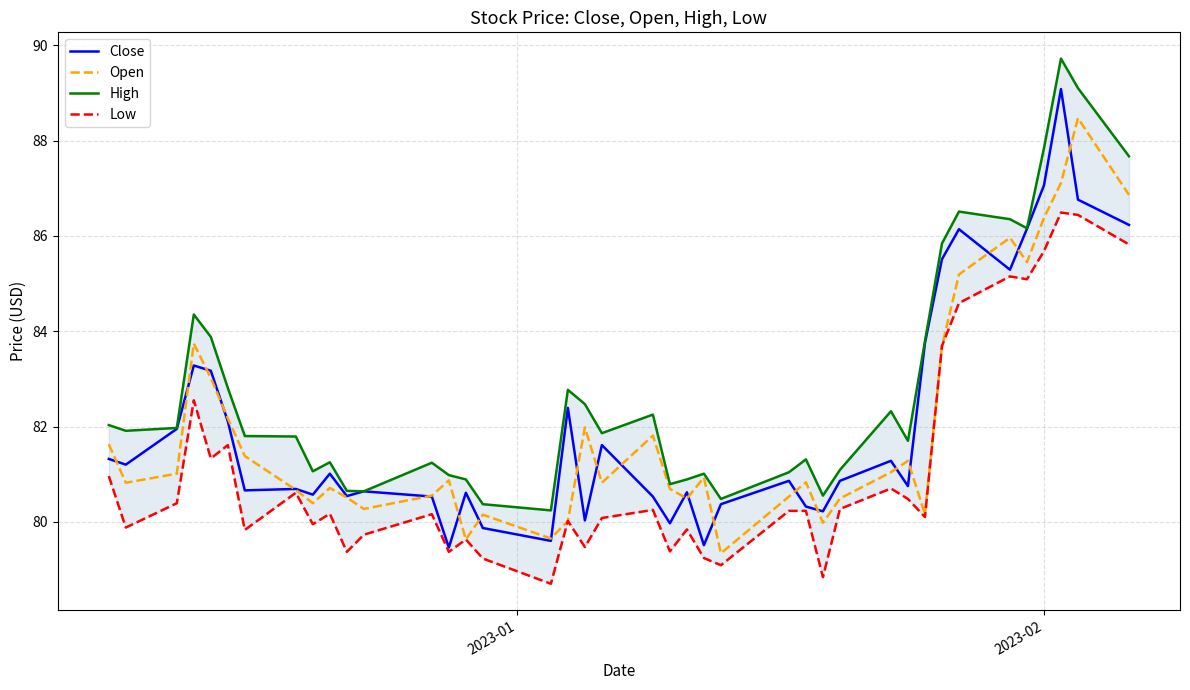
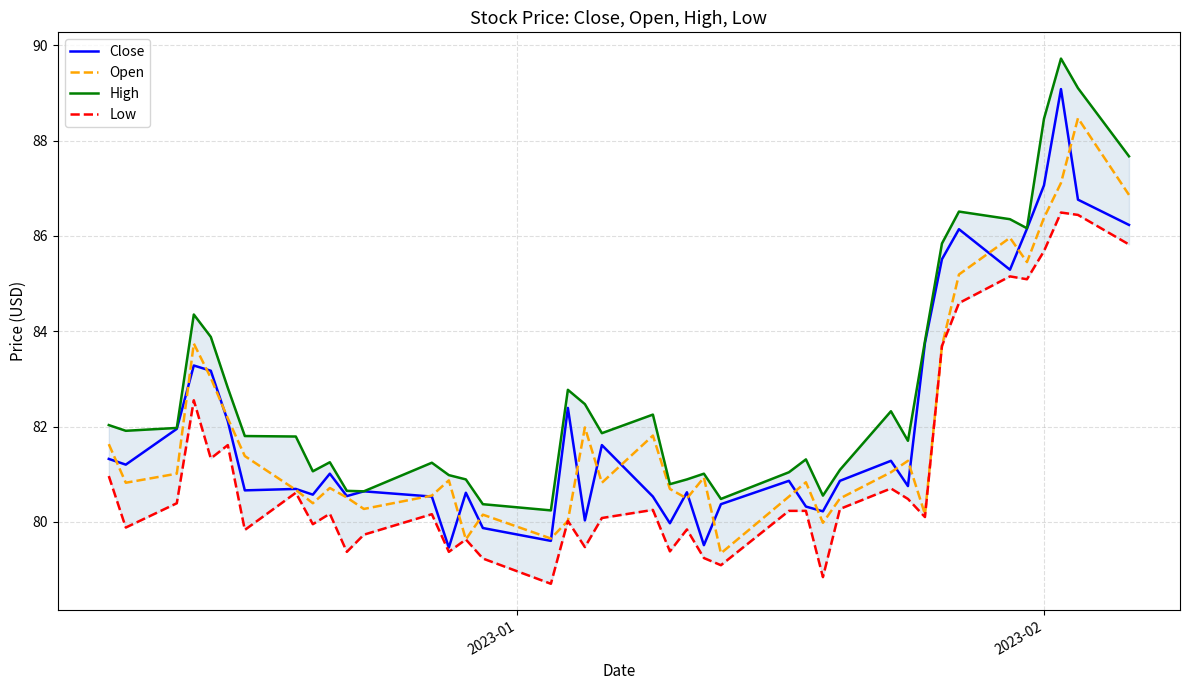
High, 2023-02: 87.8 -> 88.5
